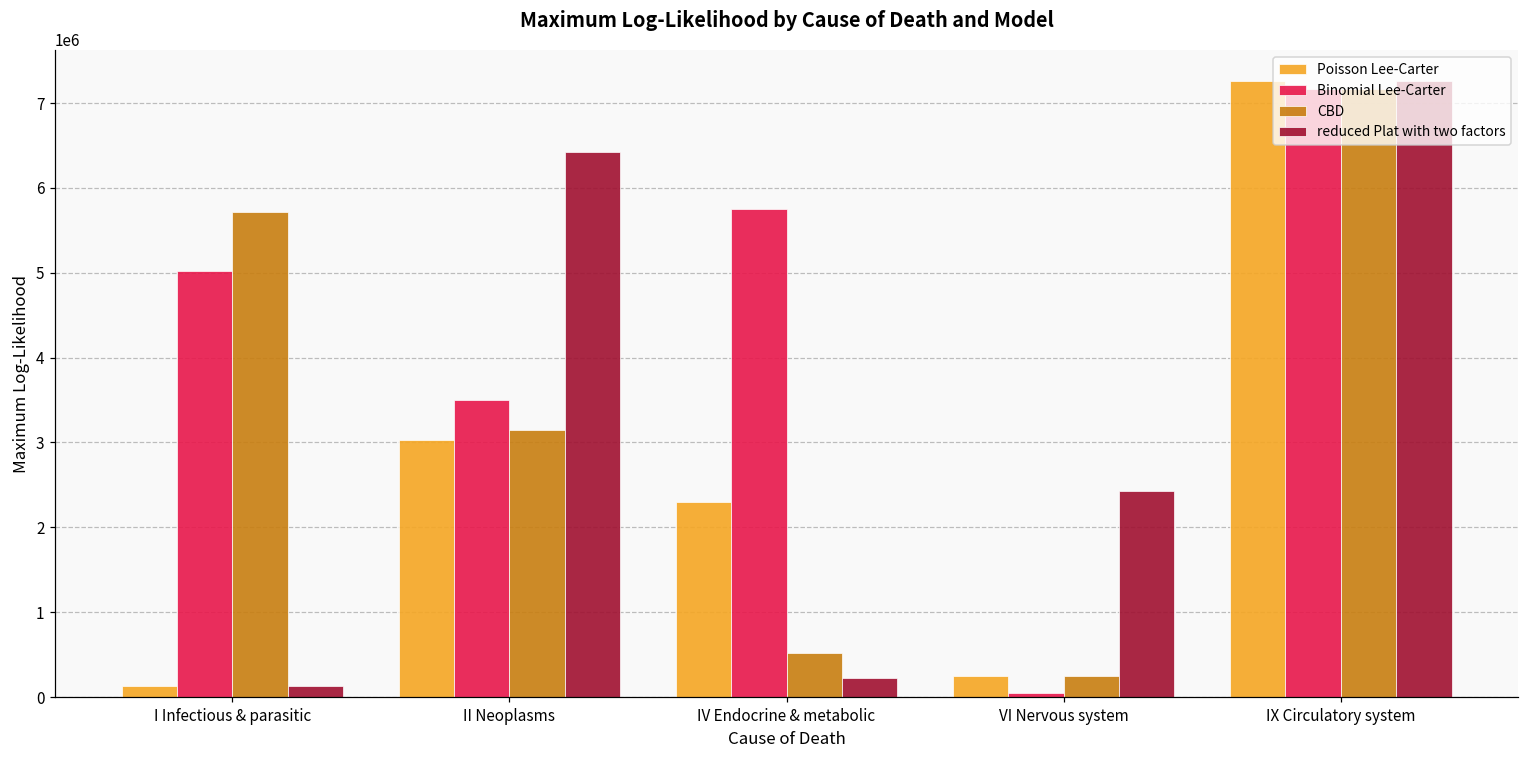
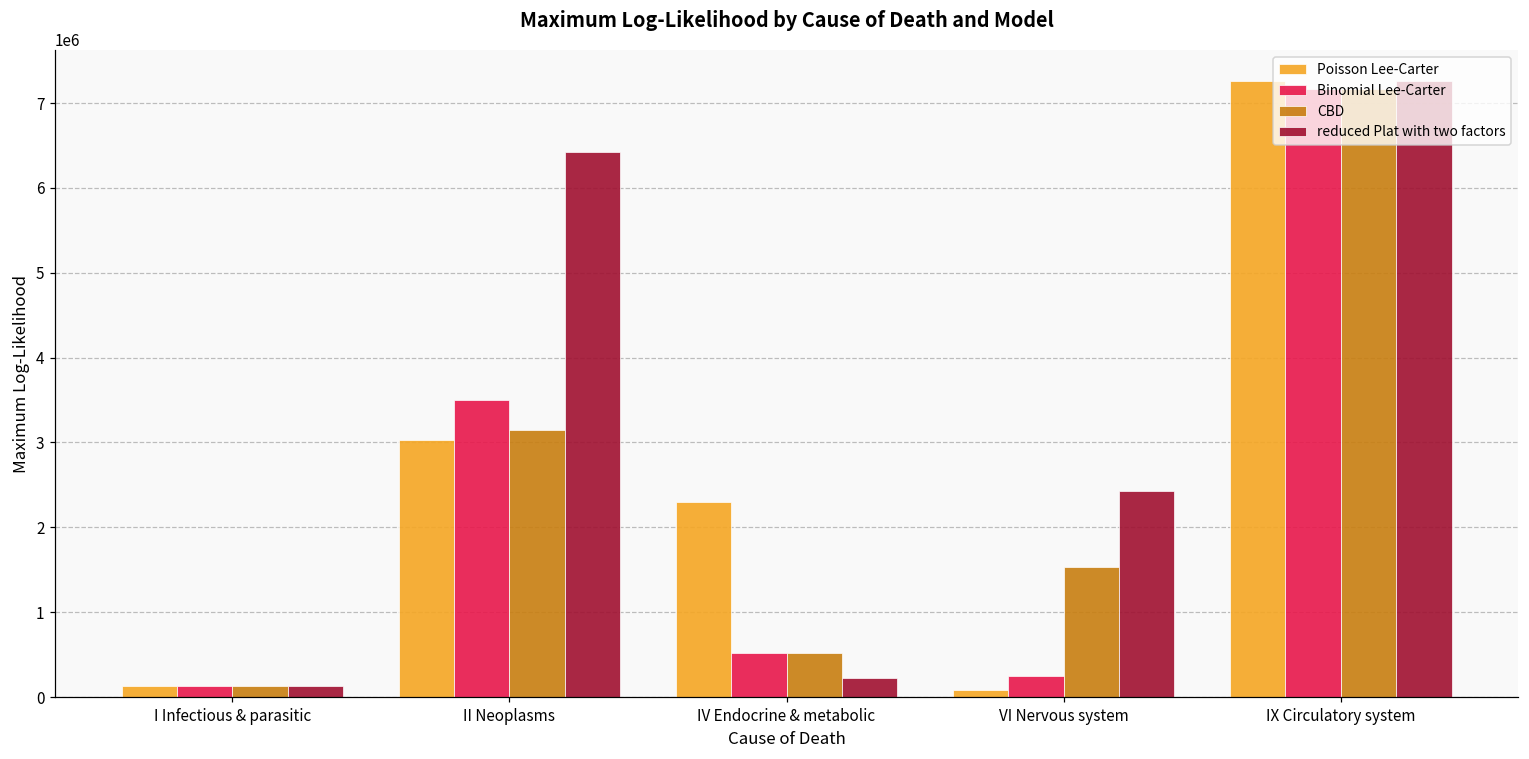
Binomial Lee-Carter, I Infectious & parasitic: 5000000 -> 100000
CBD, I Infectious & parasitic: 5700000 -> 100000
Binomial Lee-Carter, IV Endocrine & metabolic: 5800000 -> 500000
Poisson Lee-Carter, VI Nervous system: 200000 -> 100000
Binomial Lee-Carter, VI Nervous system: 100000 -> 200000
CBD, VI Nervous system: 200000 -> 1500000
